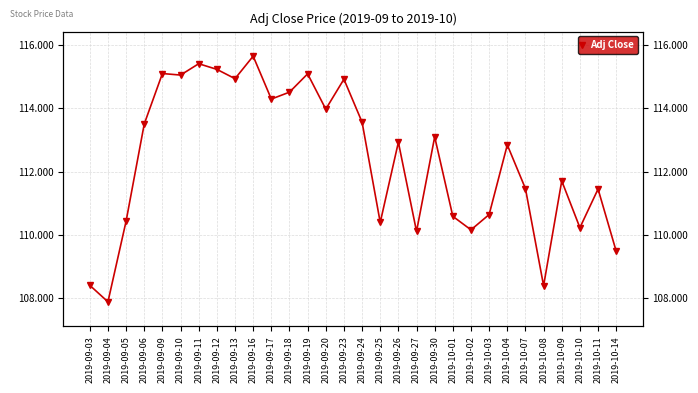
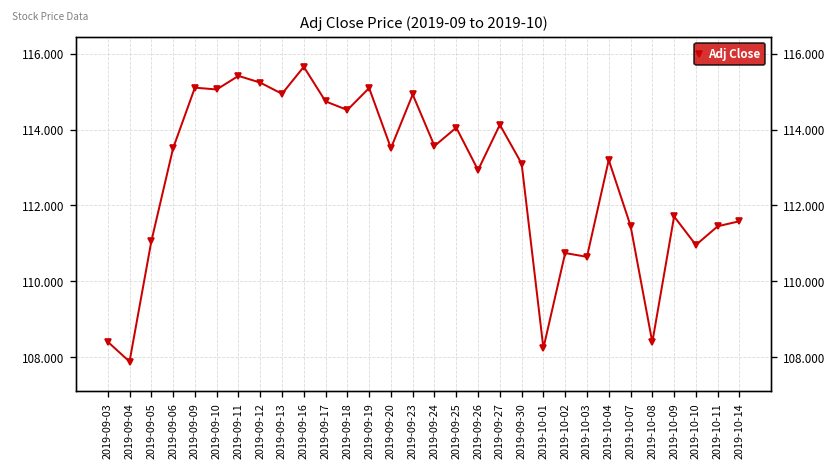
2019-09-05: 110.4 -> 111.1
2019-09-17: 114.3 -> 114.7
2019-09-20: 114.0 -> 113.5
2019-09-25: 110.4 -> 114.1
2019-09-27: 110.1 -> 114.1
2019-10-01: 110.6 -> 108.2
2019-10-02: 110.2 -> 110.7
2019-10-04: 112.8 -> 113.2
2019-10-10: 110.2 -> 111.0
2019-10-14: 109.5 -> 111.6
